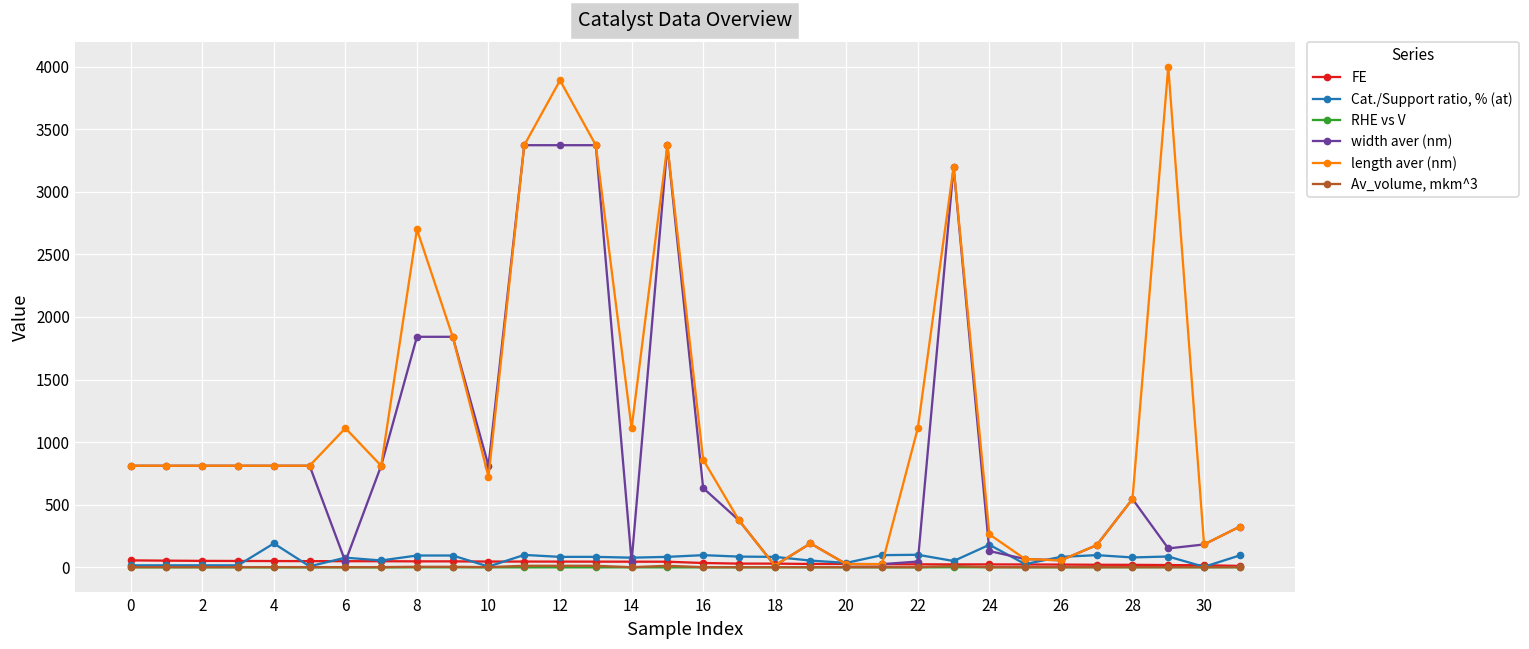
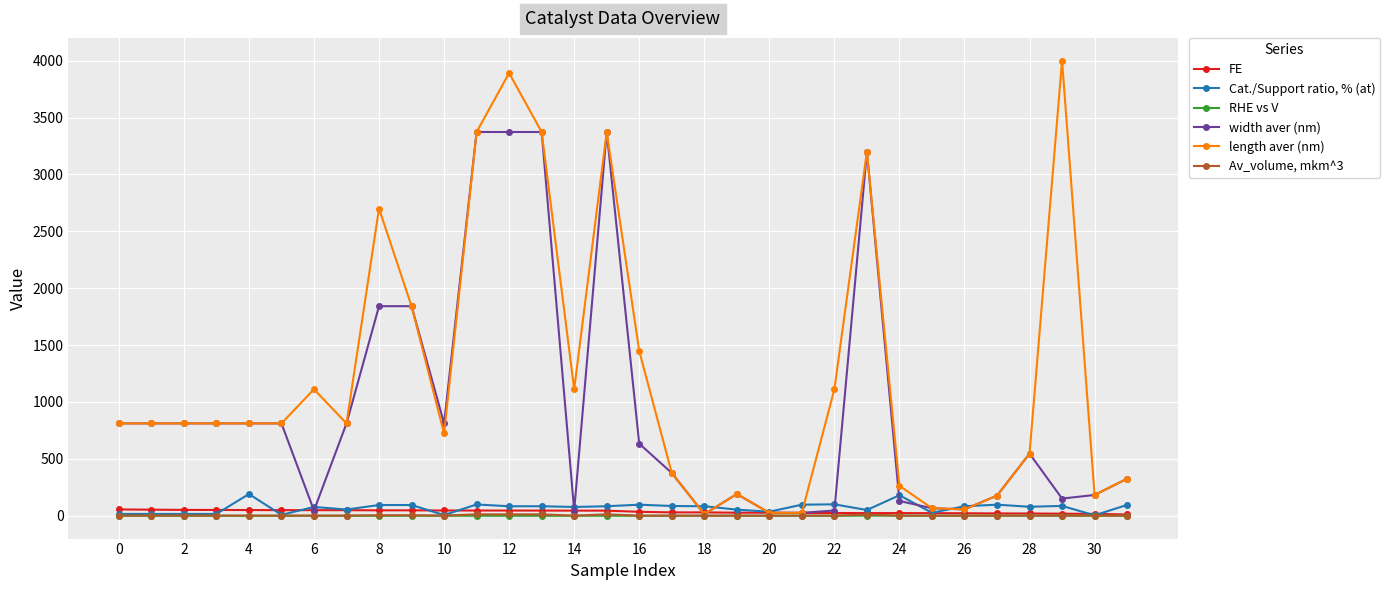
length aver (nm), 16: 860 -> 1450
